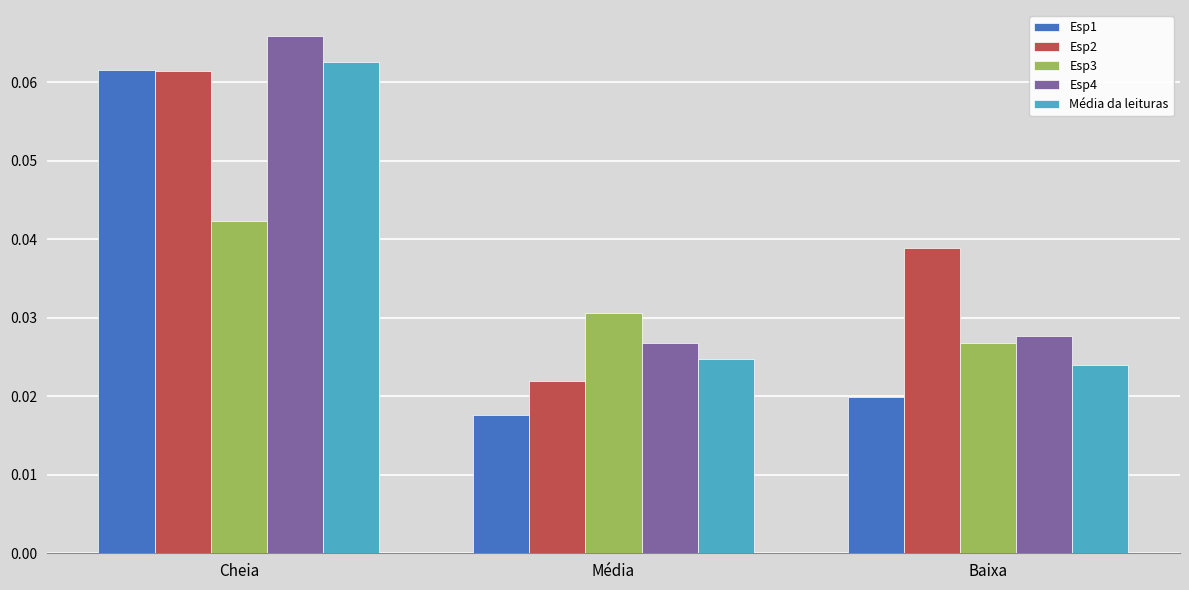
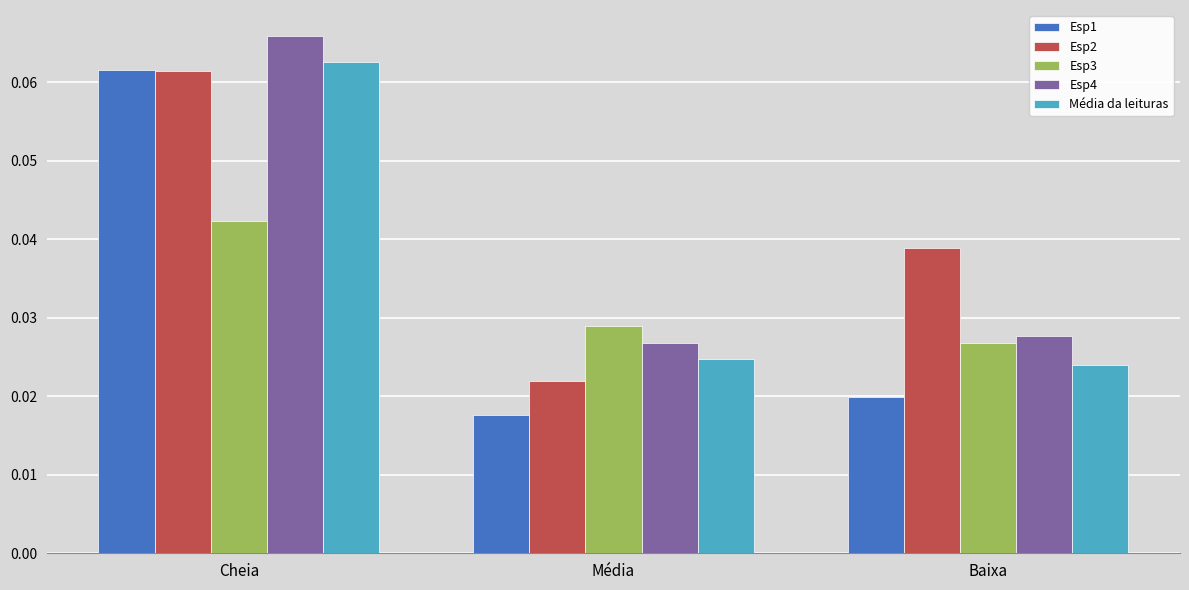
Esp3, Média: 0.031 -> 0.029
